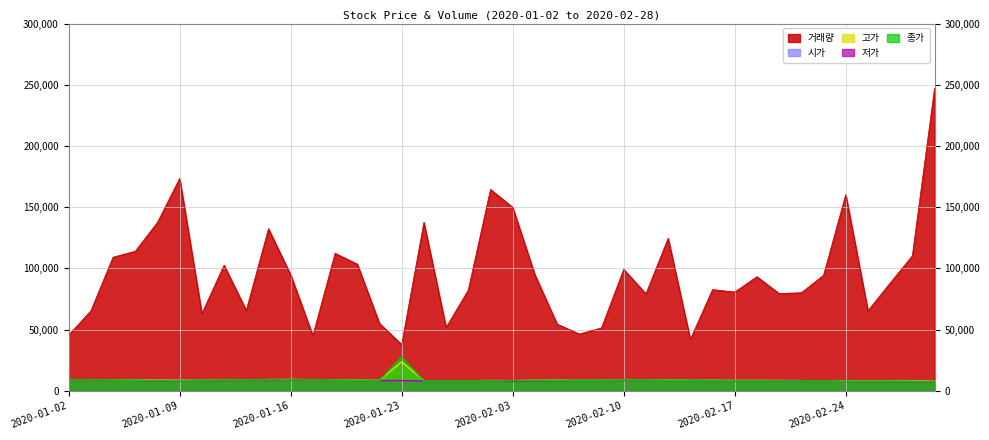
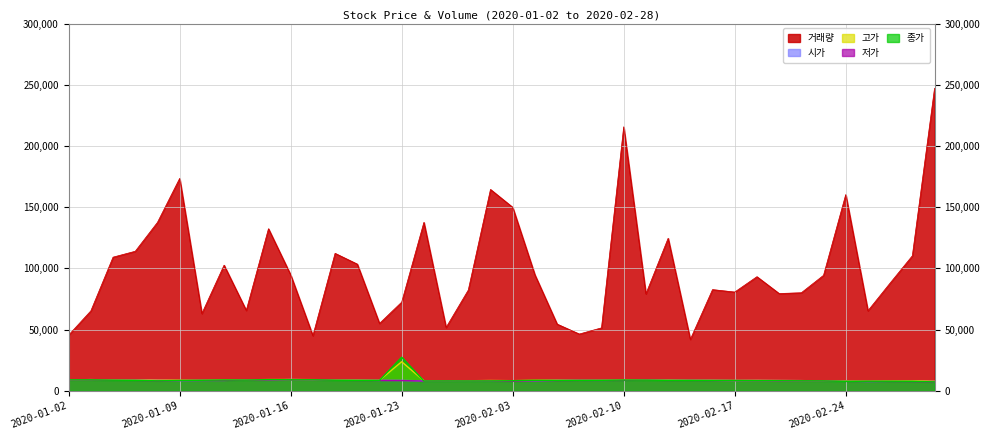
거래량, 2020-01-23: 38,000 -> 72,000
거래량, 2020-02-10: 99,000 -> 216,000
